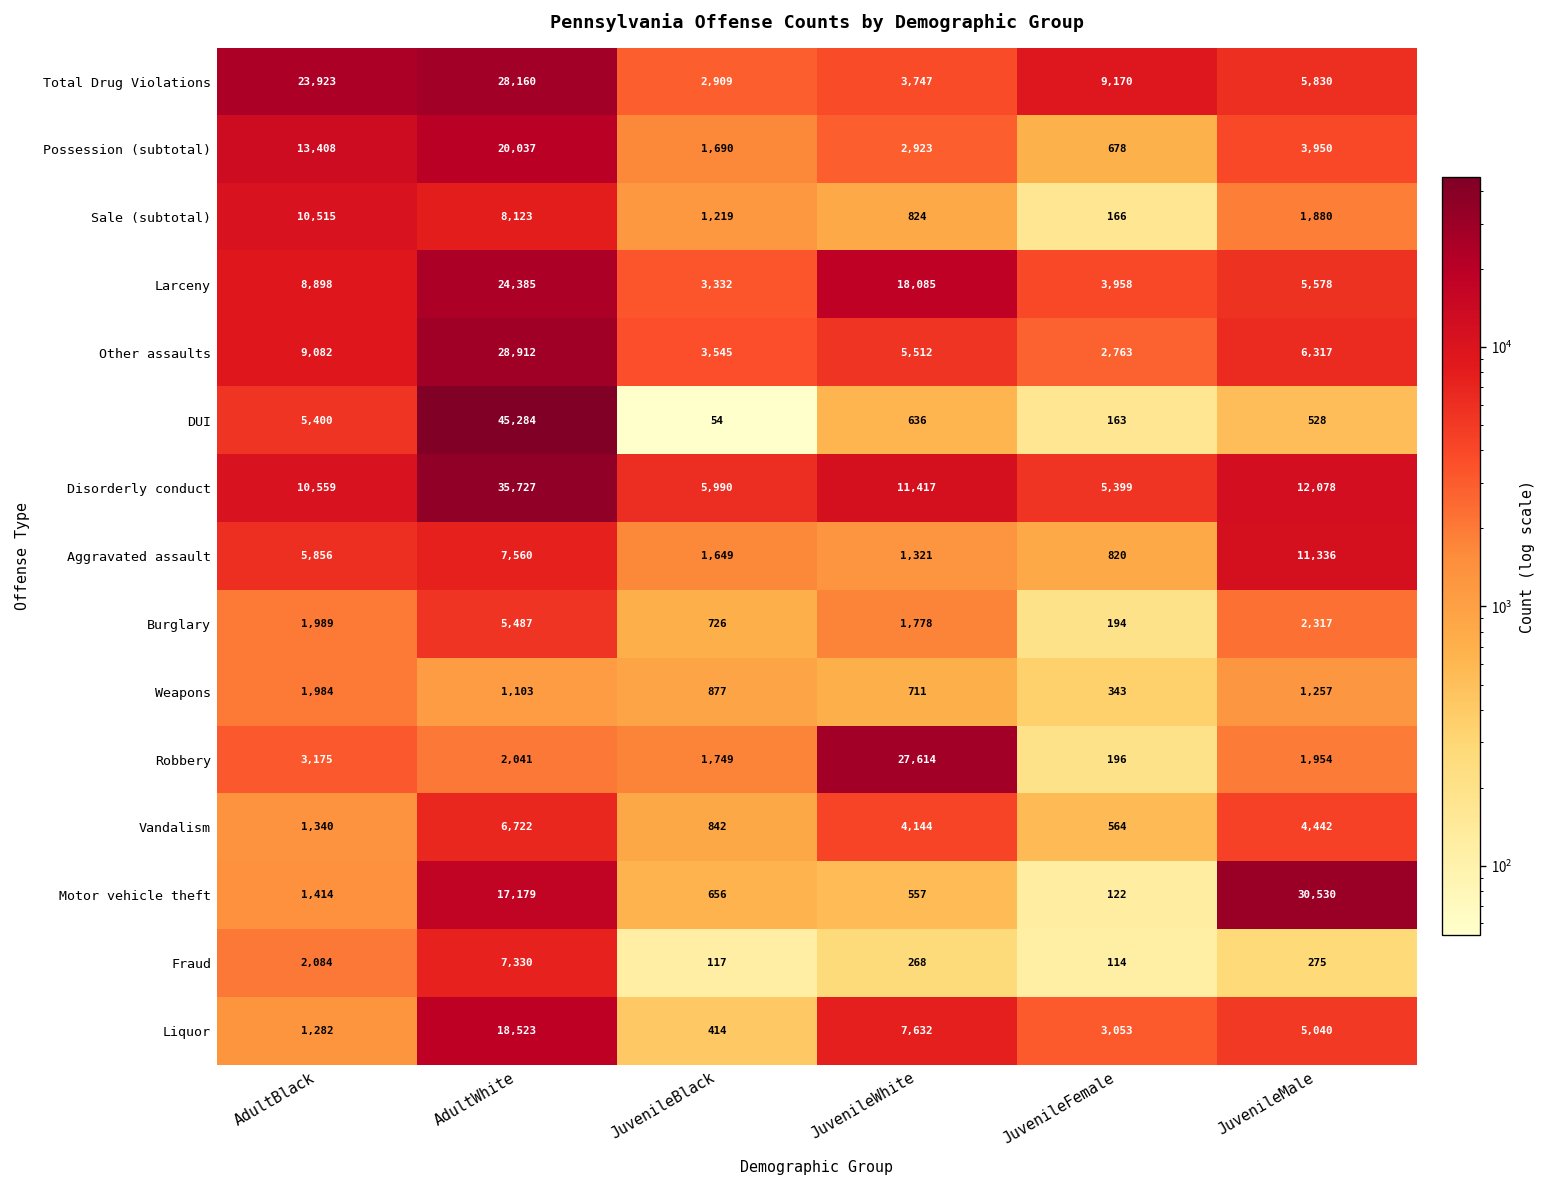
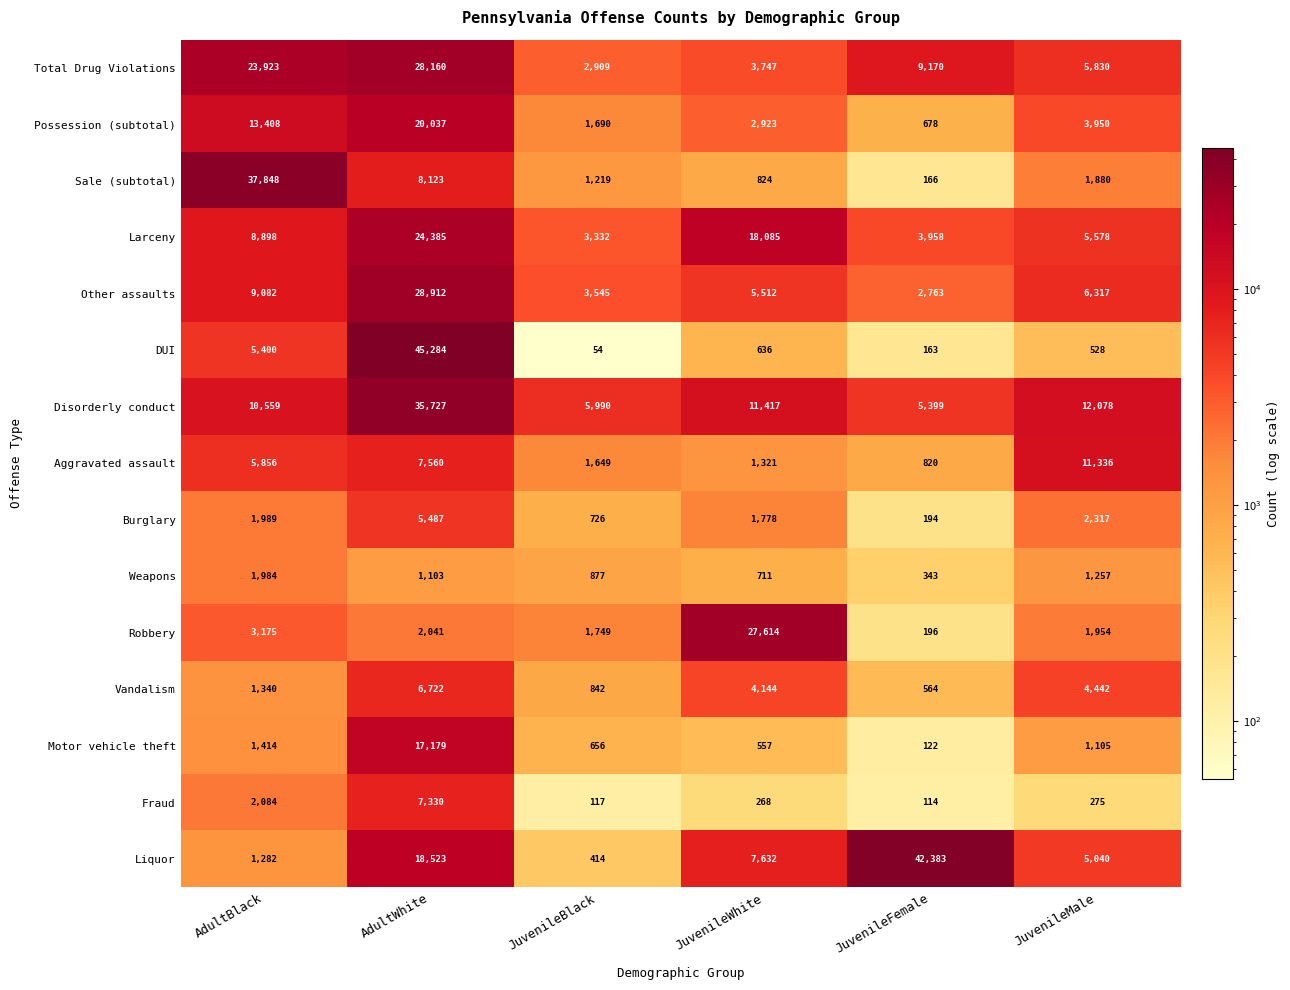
Sale (subtotal), AdultBlack: 10,515 -> 37,848
Motor vehicle theft, JuvenileMale: 30,530 -> 1,105
Liquor, JuvenileFemale: 3,053 -> 42,383
